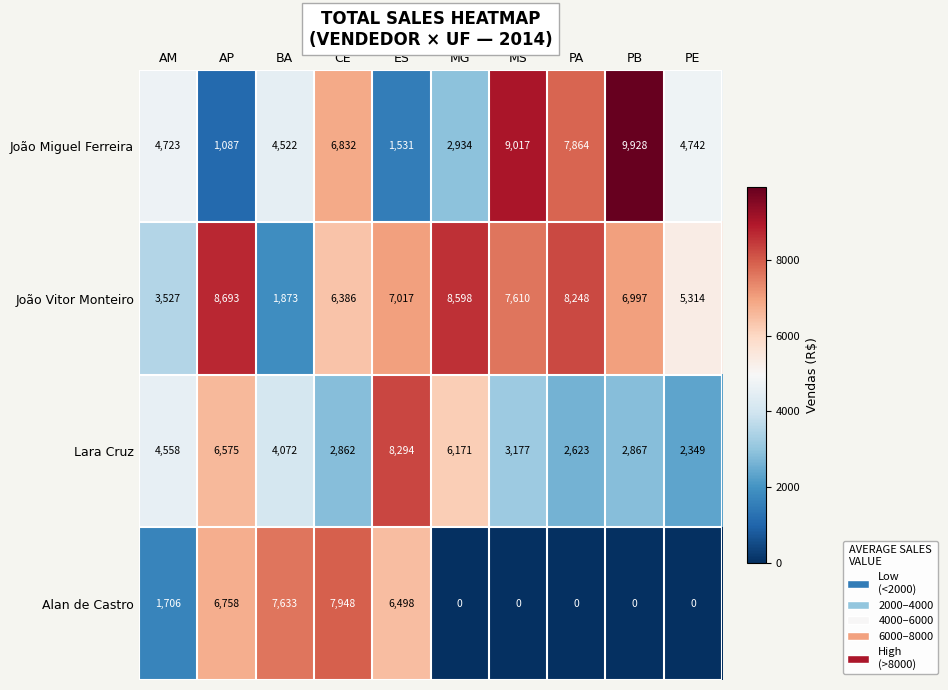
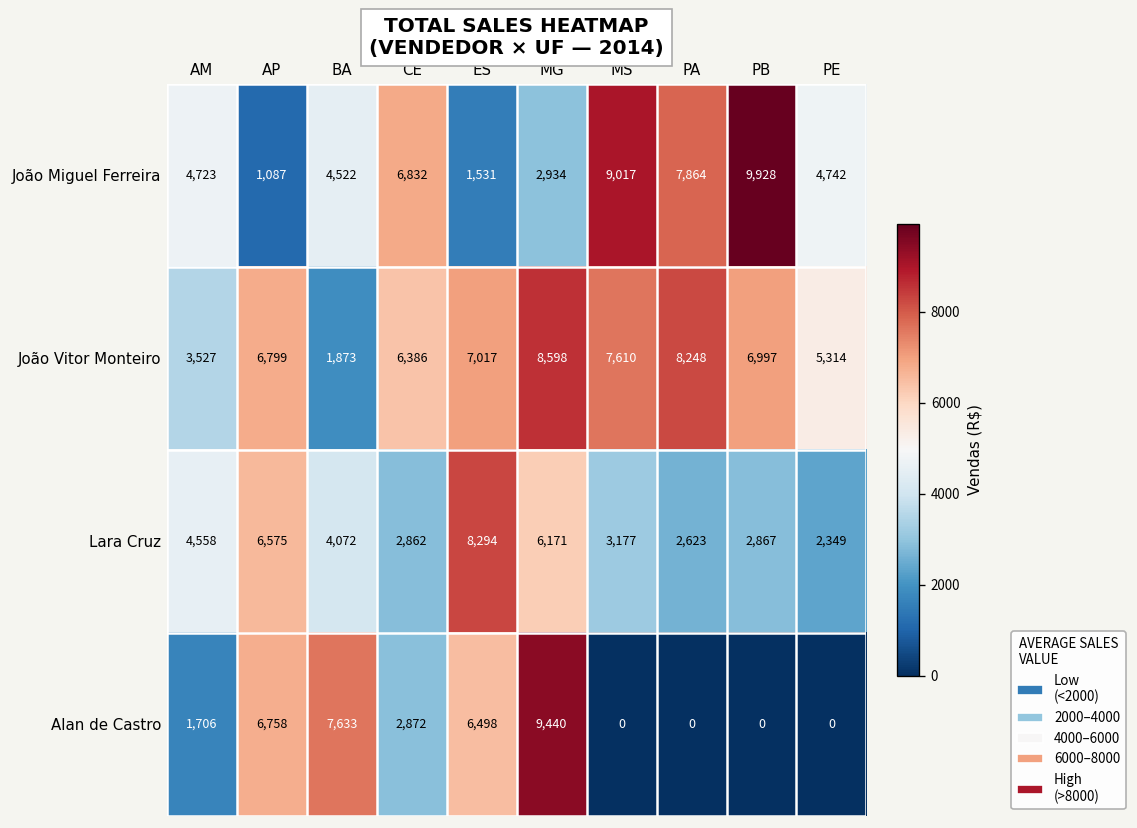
João Vitor Monteiro, AP: 8,693 -> 6,799
Alan de Castro, CE: 7,948 -> 2,872
Alan de Castro, MG: 0 -> 9,440
